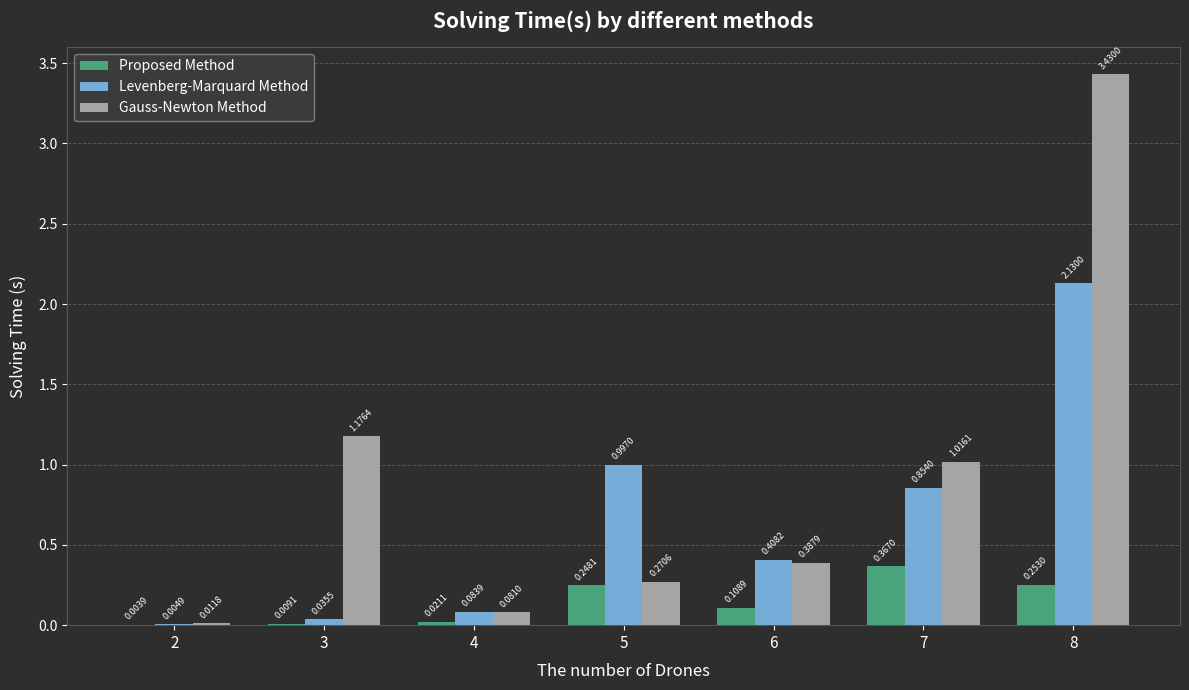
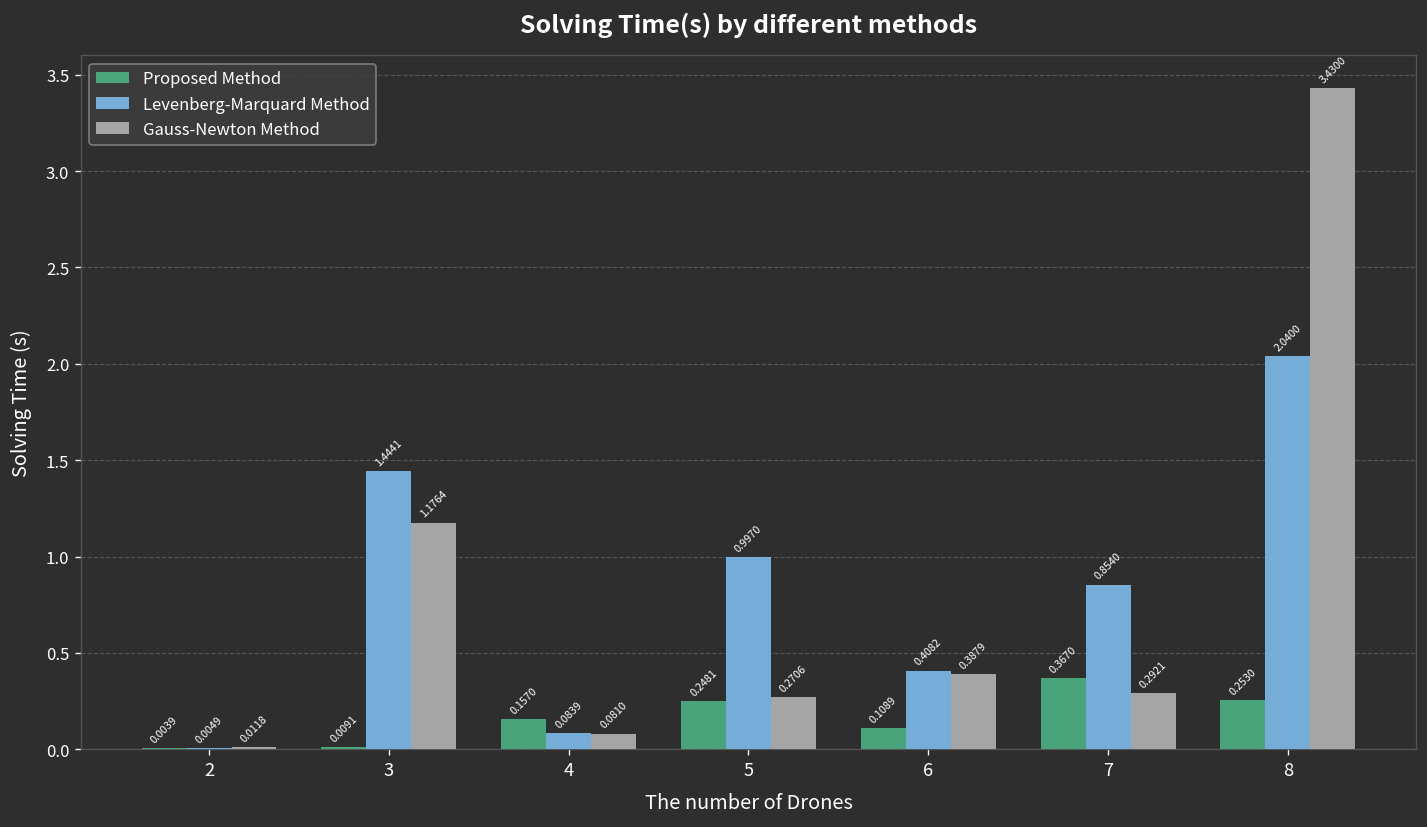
Levenberg-Marquard Method, 3: 0.0355 -> 1.4441
Proposed Method, 4: 0.0211 -> 0.1570
Gauss-Newton Method, 7: 1.0161 -> 0.2921
Levenberg-Marquard Method, 8: 2.1300 -> 2.0400
